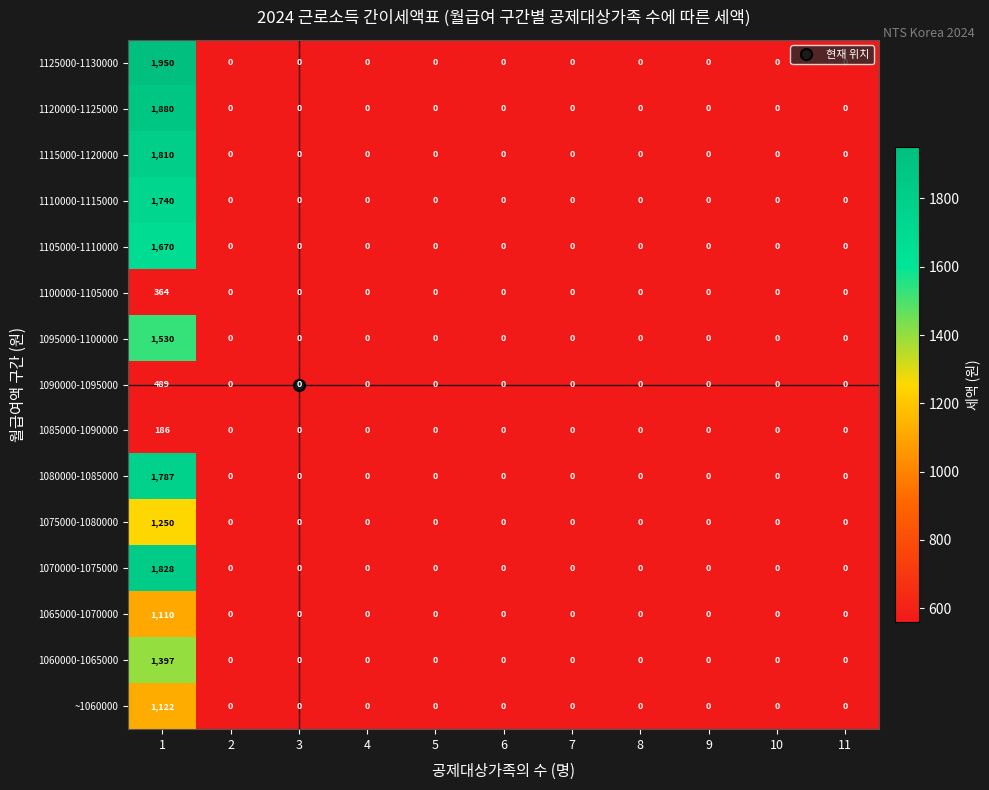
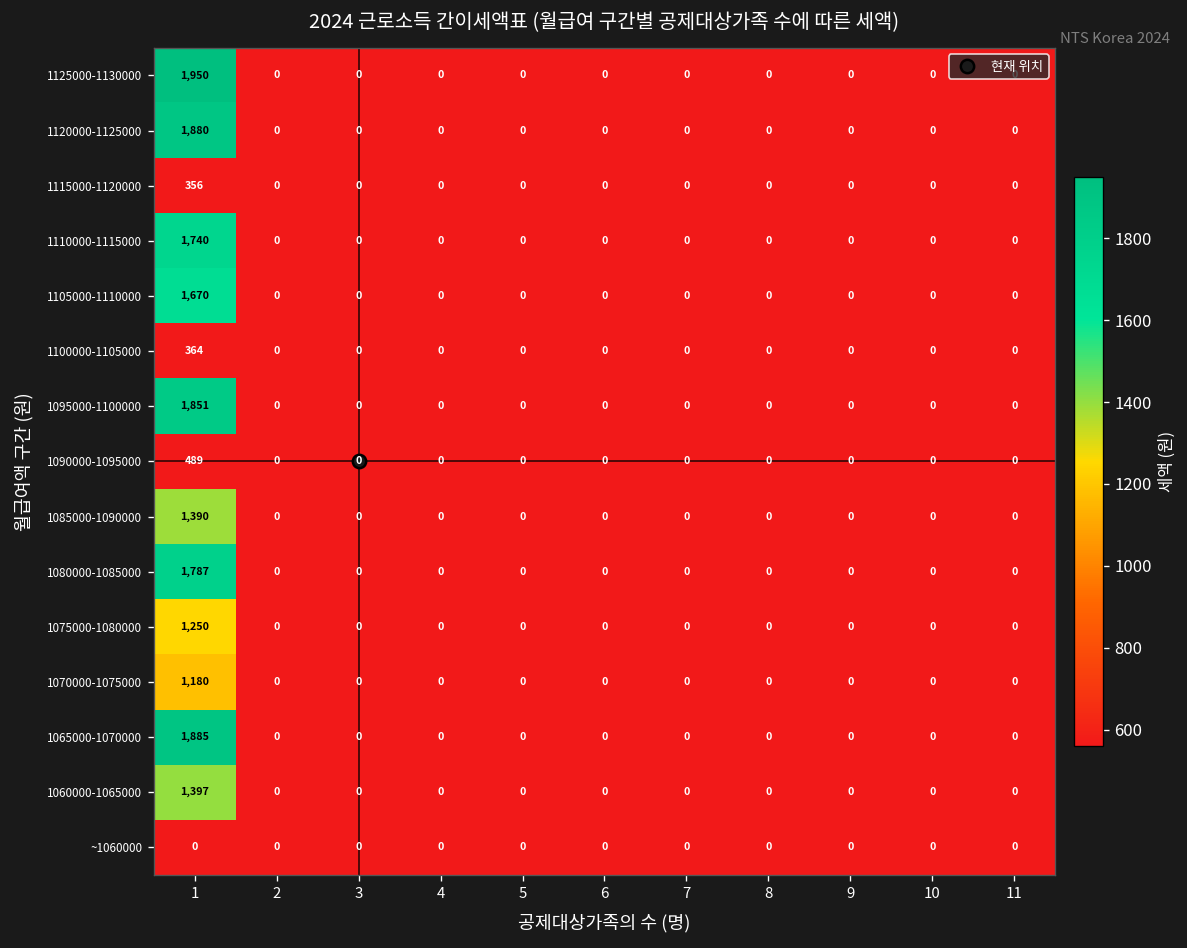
1115000-1120000, 1: 1,810 -> 356
1095000-1100000, 1: 1,530 -> 1,851
1085000-1090000, 1: 186 -> 1,390
1070000-1075000, 1: 1,828 -> 1,180
1065000-1070000, 1: 1,110 -> 1,885
~1060000, 1: 1,122 -> 0
